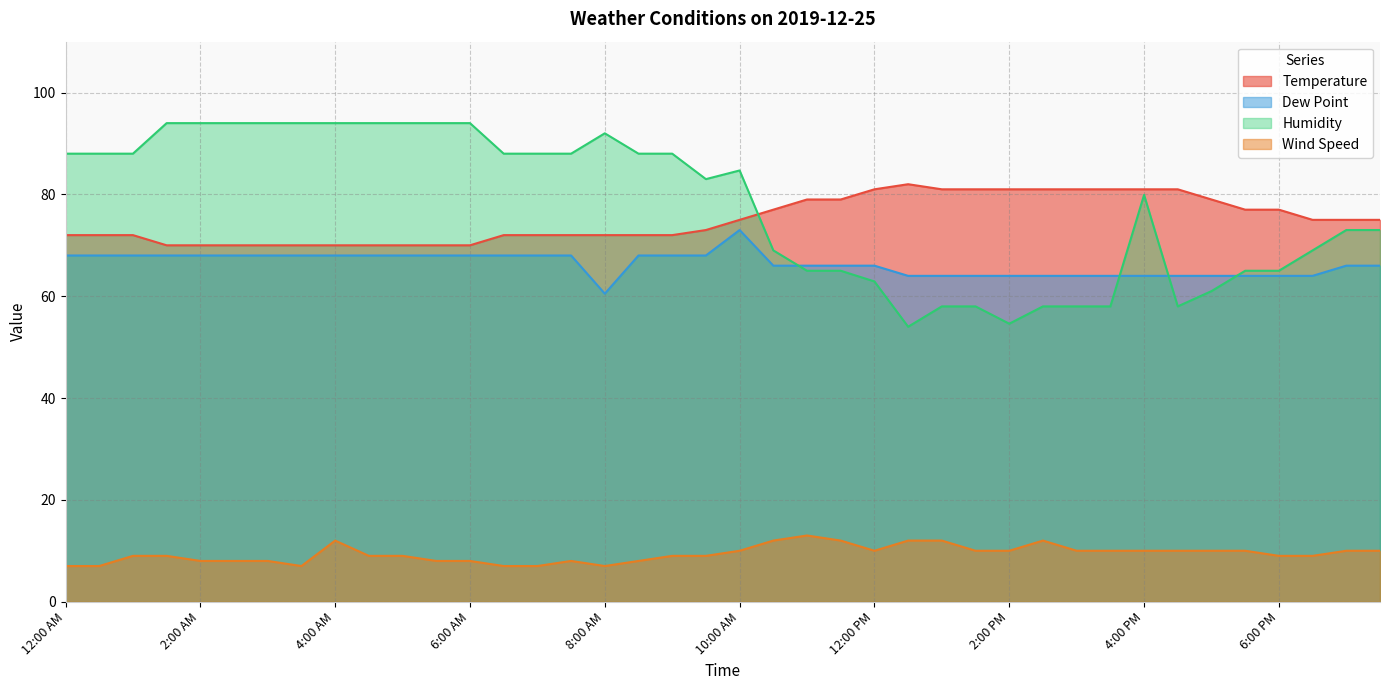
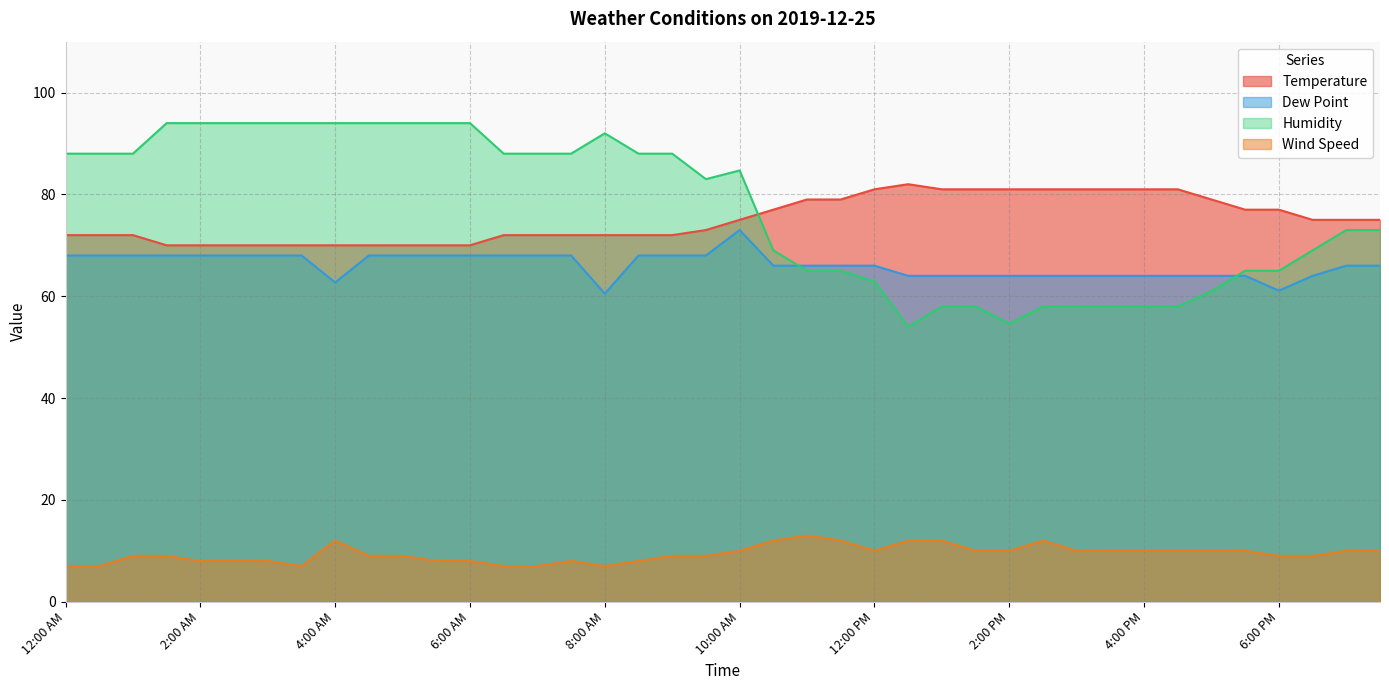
Dew Point, 4:00 AM: 68 -> 63
Humidity, 4:00 PM: 80 -> 58
Dew Point, 6:00 PM: 64 -> 61
